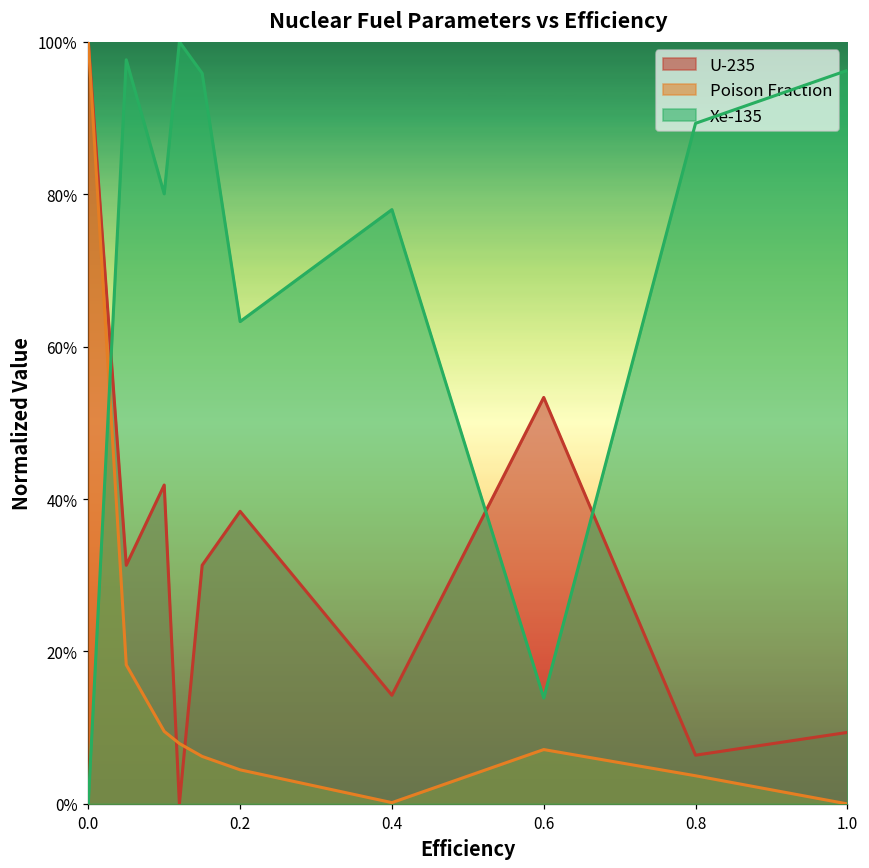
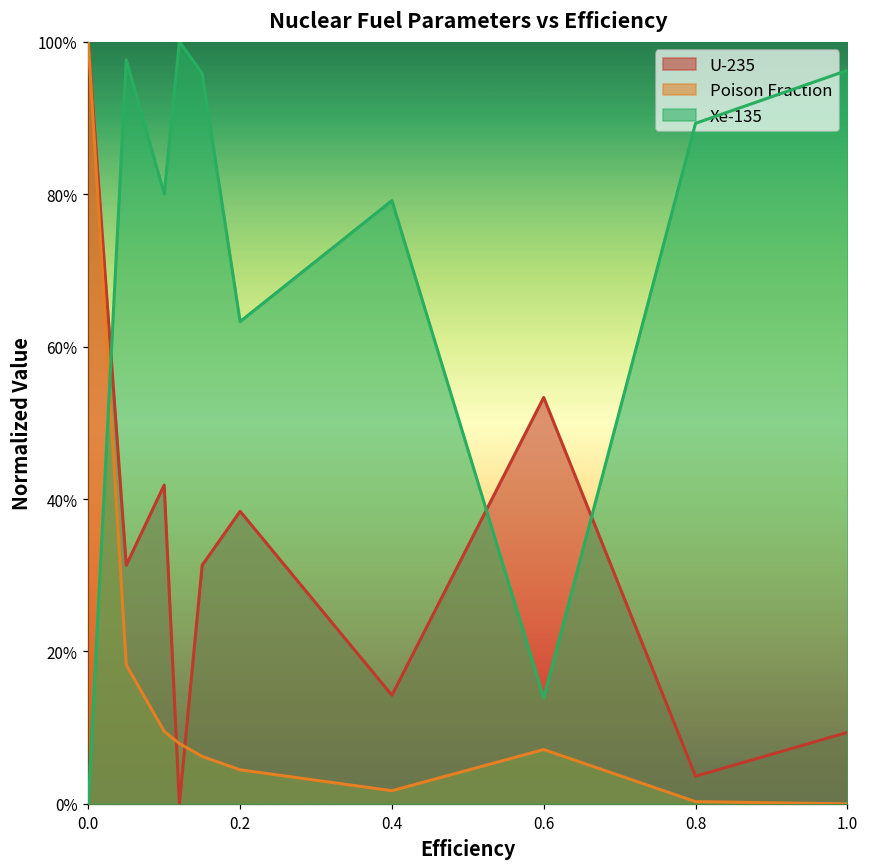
Poison Fraction, 0.4: 0% -> 2%
Xe-135, 0.4: 78% -> 79%
U-235, 0.8: 6% -> 4%
Poison Fraction, 0.8: 4% -> 0%
